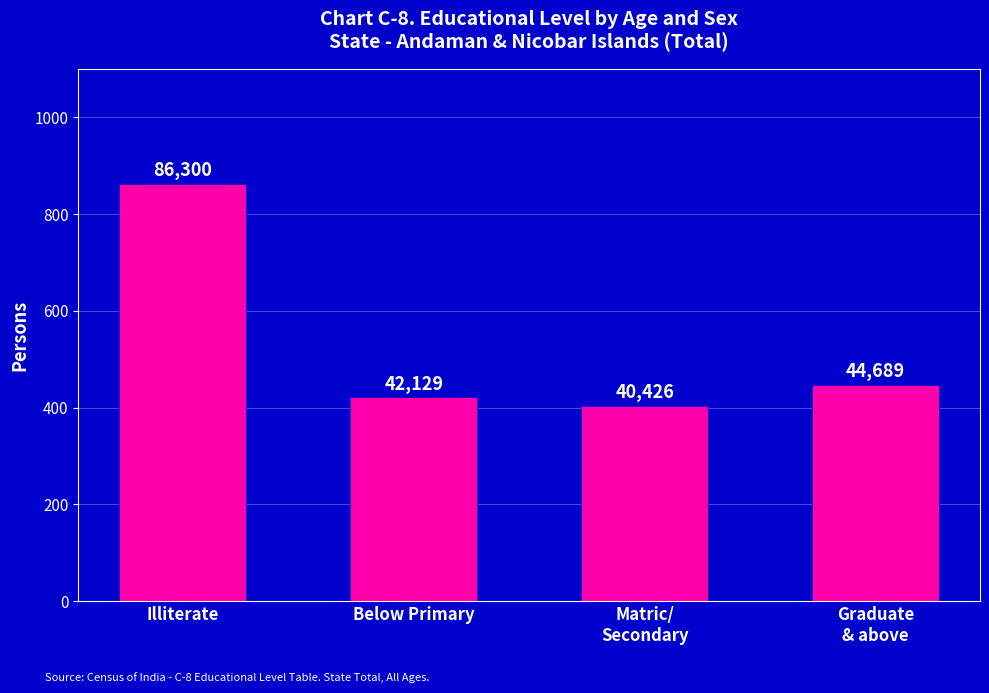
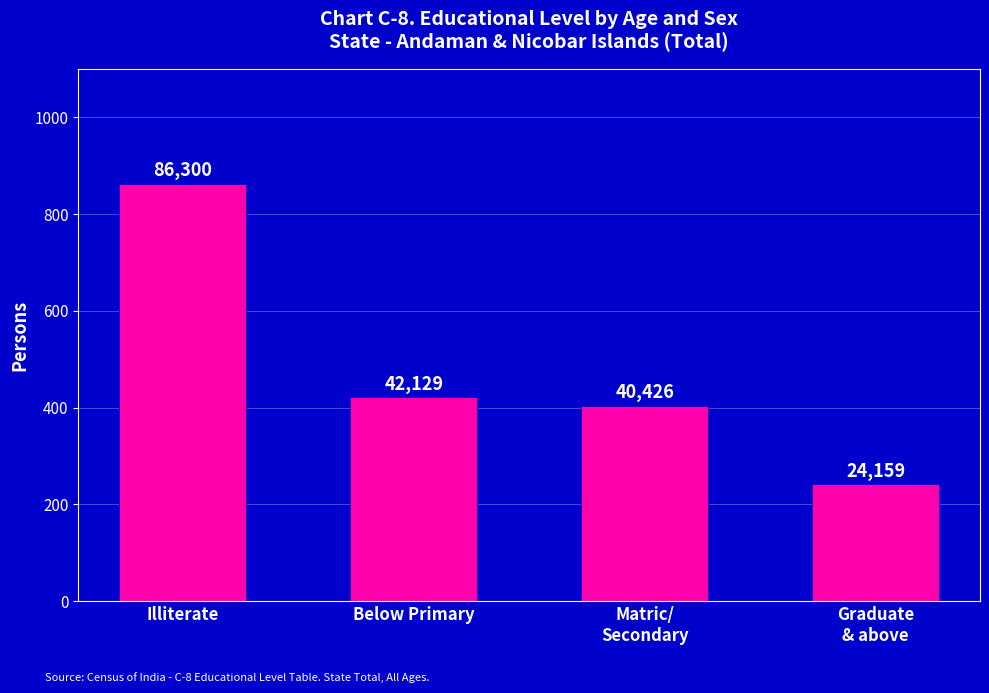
Graduate & above: 44,689 -> 24,159
